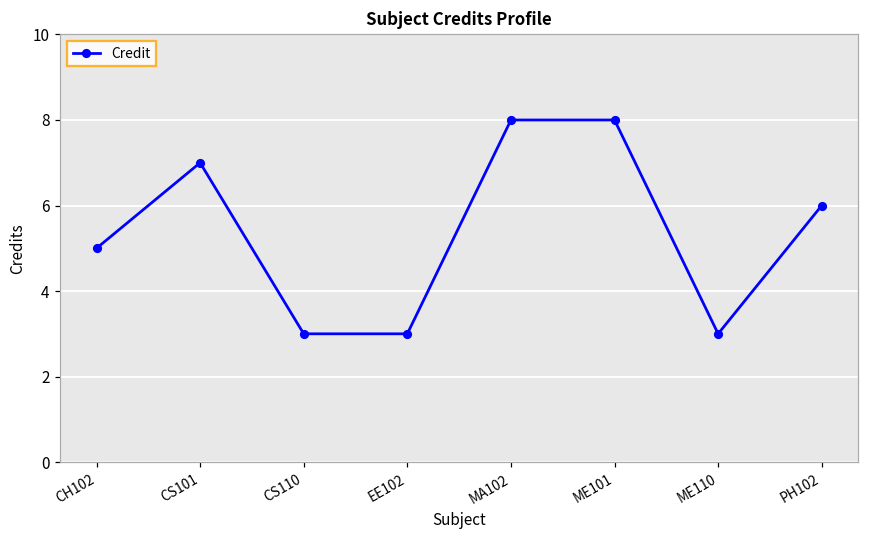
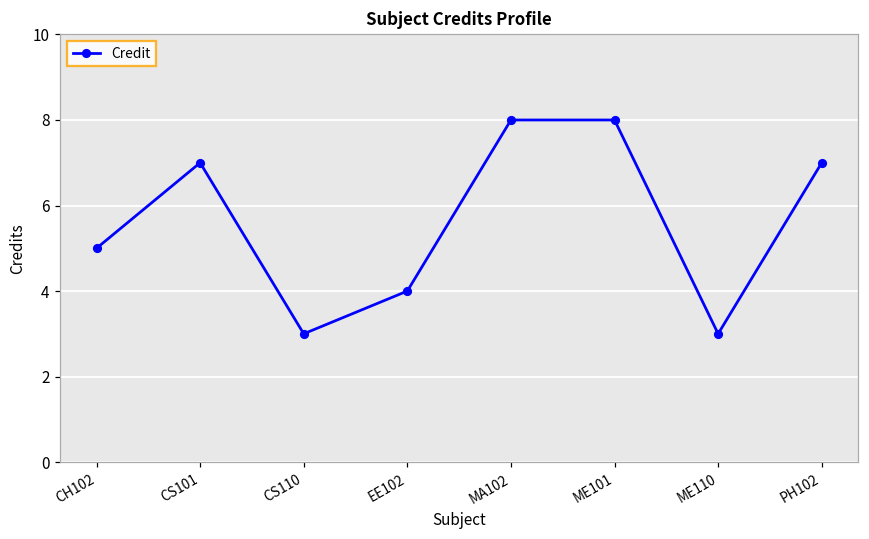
EE102: 3 -> 4
PH102: 6 -> 7
